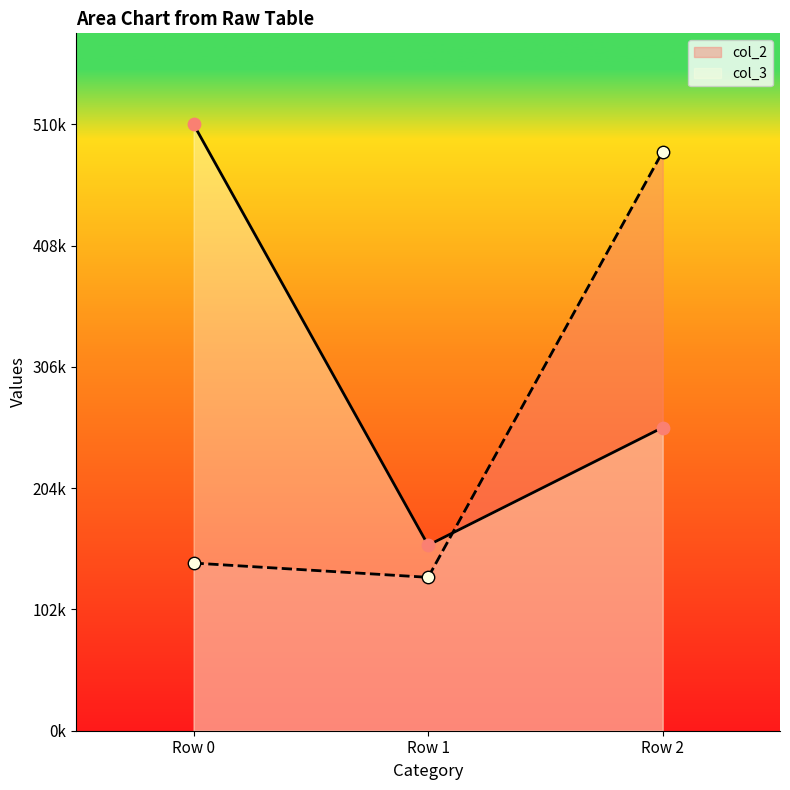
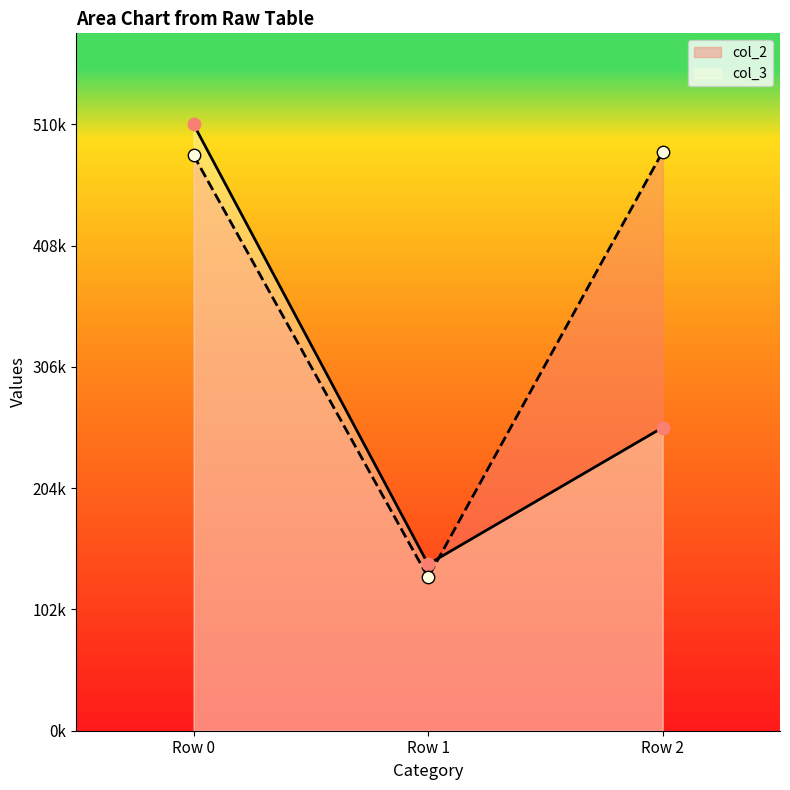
col_2, Row 0: 141000 -> 484000
col_3, Row 1: 156000 -> 140000
